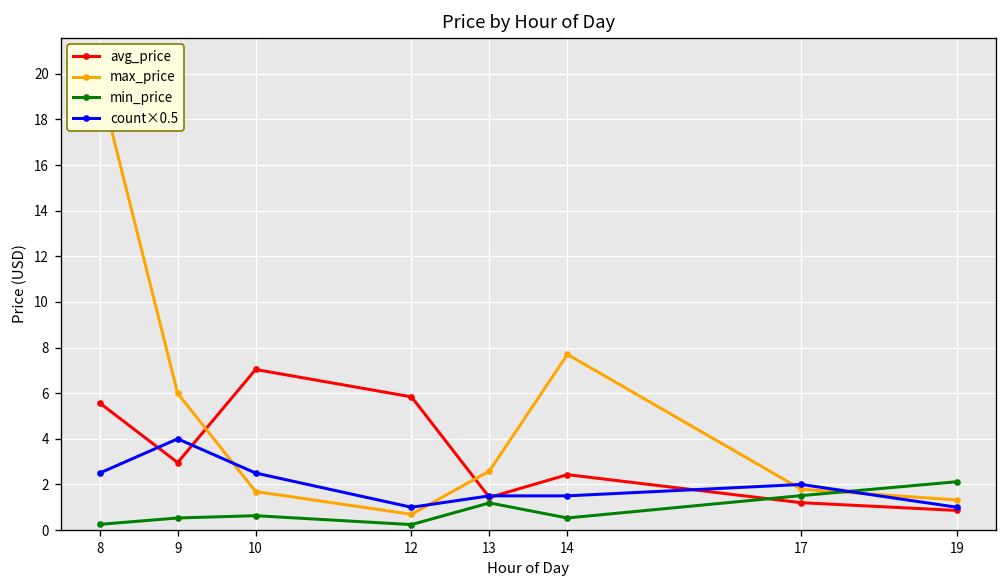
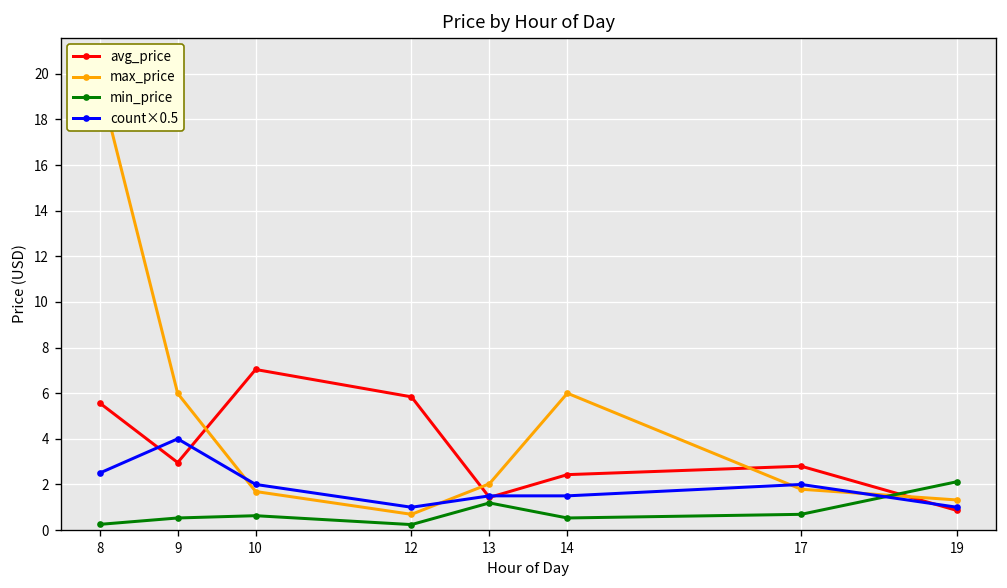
count×0.5, 10: 2.5 -> 2.0
max_price, 13: 2.6 -> 2.0
max_price, 14: 7.7 -> 6.0
avg_price, 17: 1.2 -> 2.8
min_price, 17: 1.5 -> 0.7
